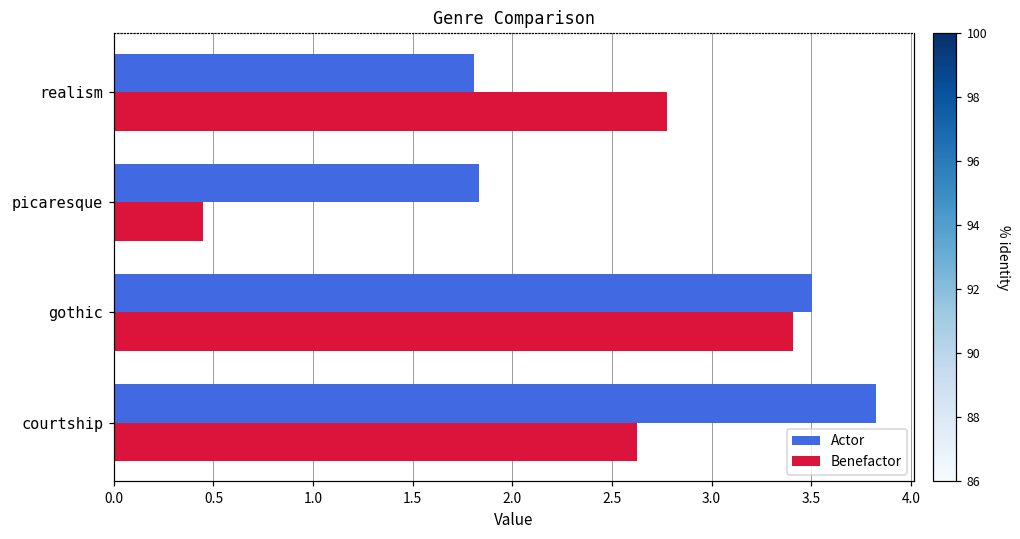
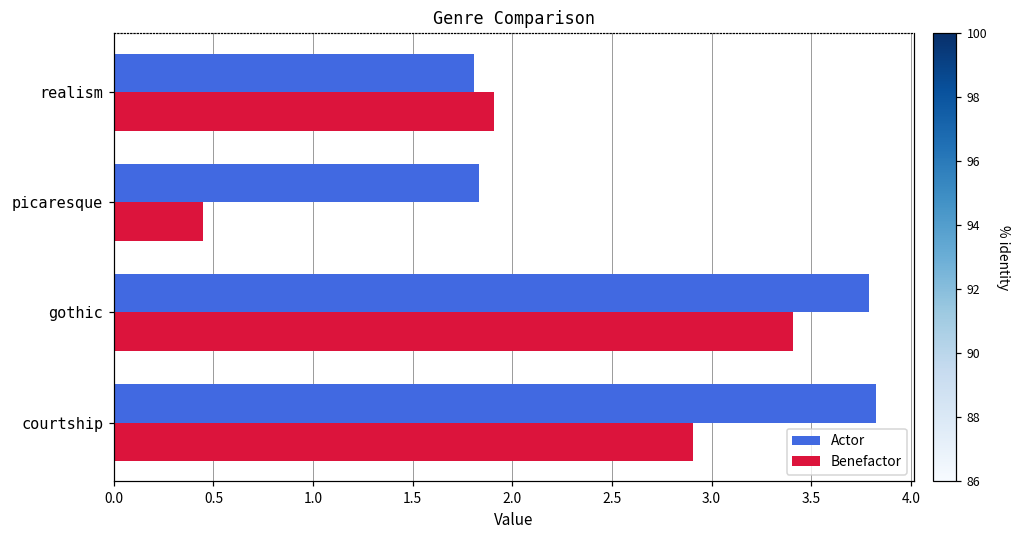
Benefactor, realism: 2.78 -> 1.91
Actor, gothic: 3.50 -> 3.79
Benefactor, courtship: 2.63 -> 2.90
